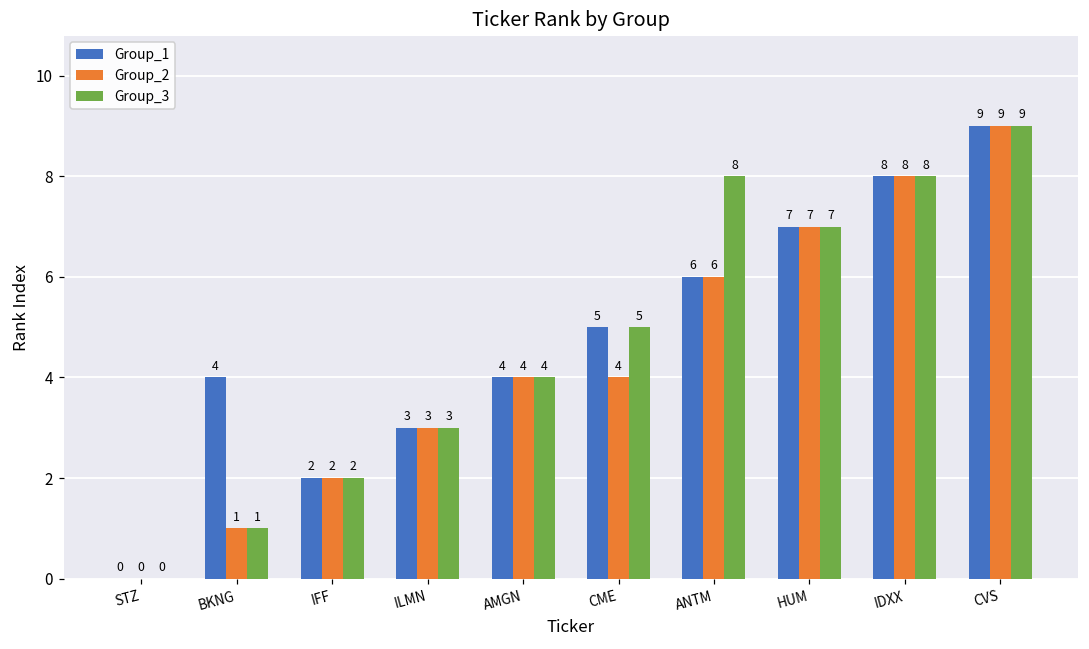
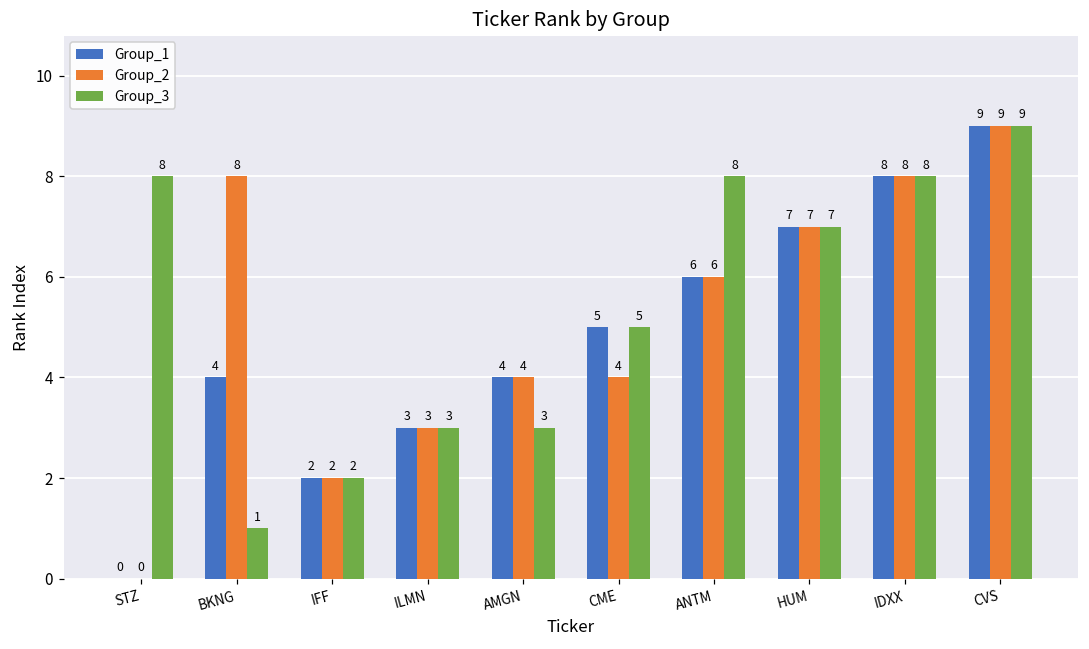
Group_3, STZ: 0 -> 8
Group_2, BKNG: 1 -> 8
Group_3, AMGN: 4 -> 3
